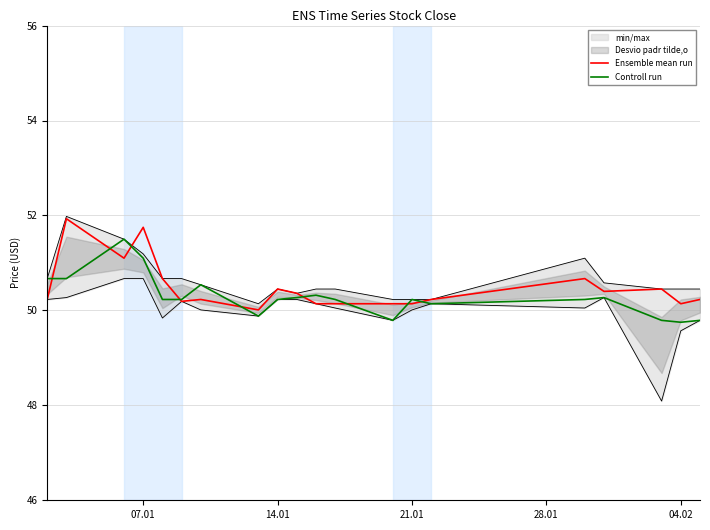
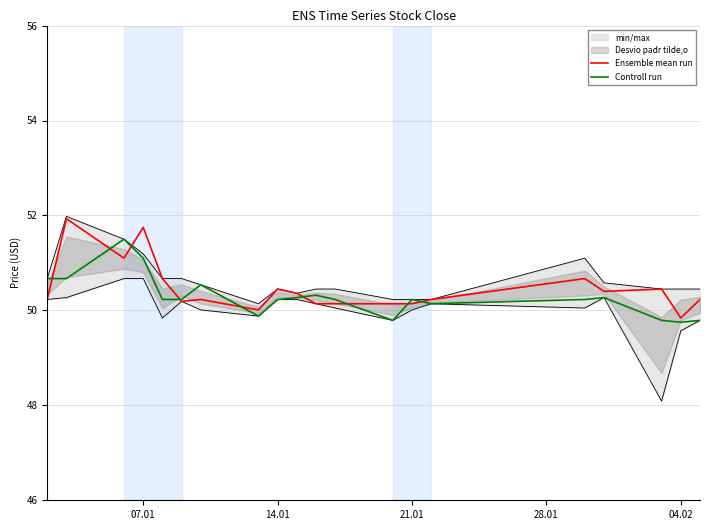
Ensemble mean run, 04.02: 50.1 -> 49.8
